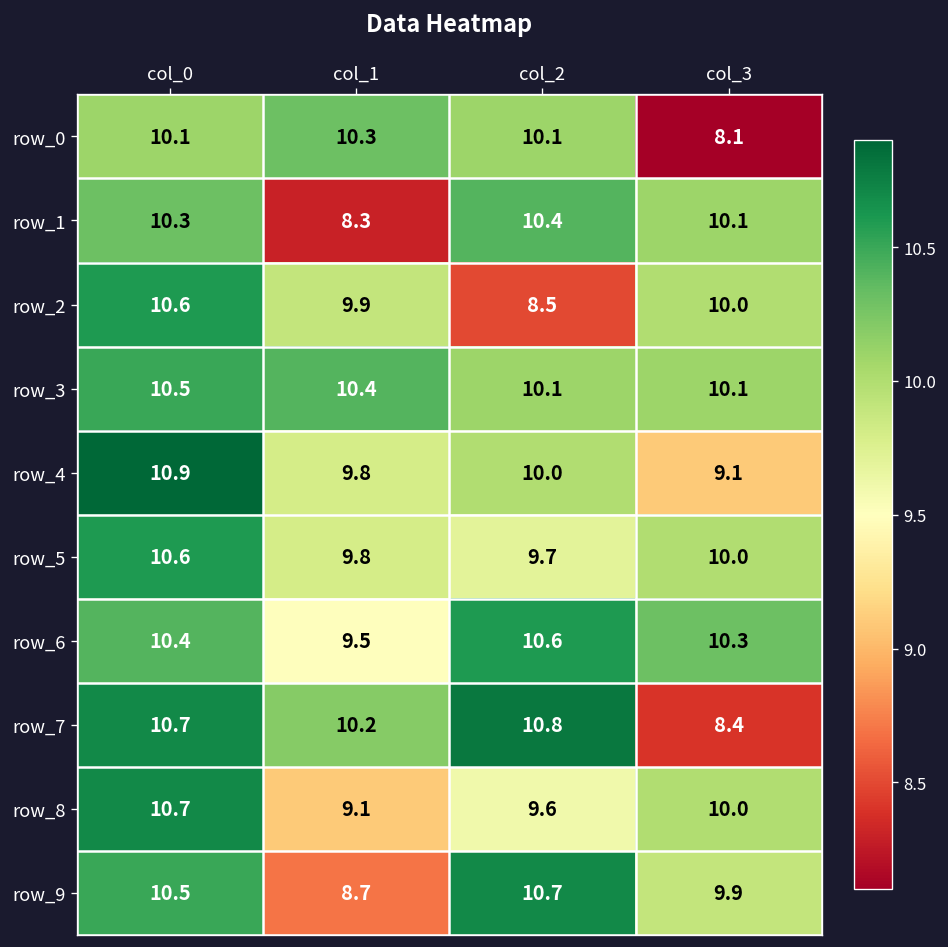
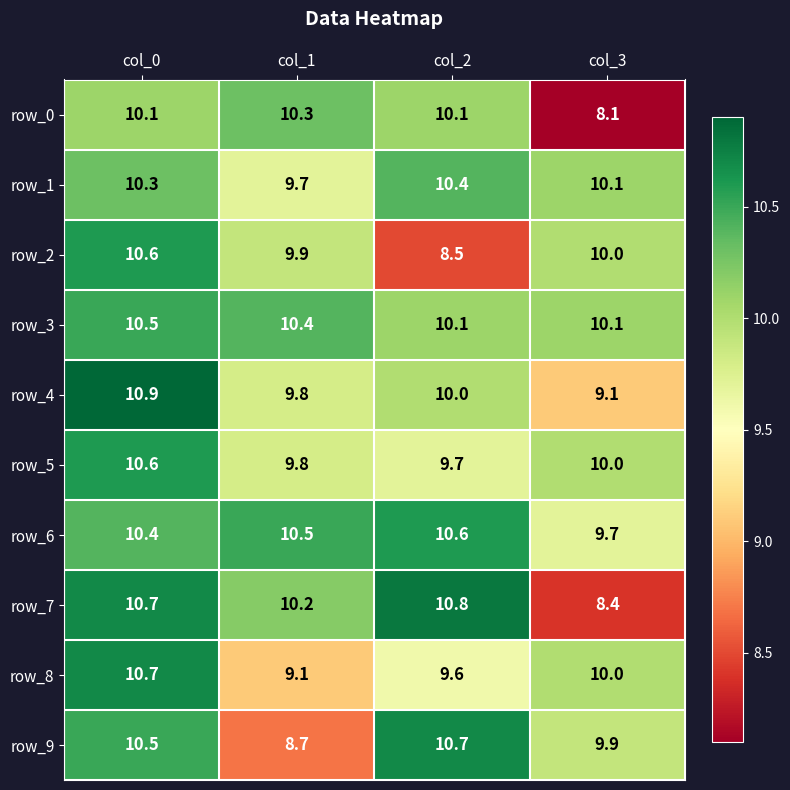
row_1, col_1: 8.3 -> 9.7
row_6, col_1: 9.5 -> 10.5
row_6, col_3: 10.3 -> 9.7
